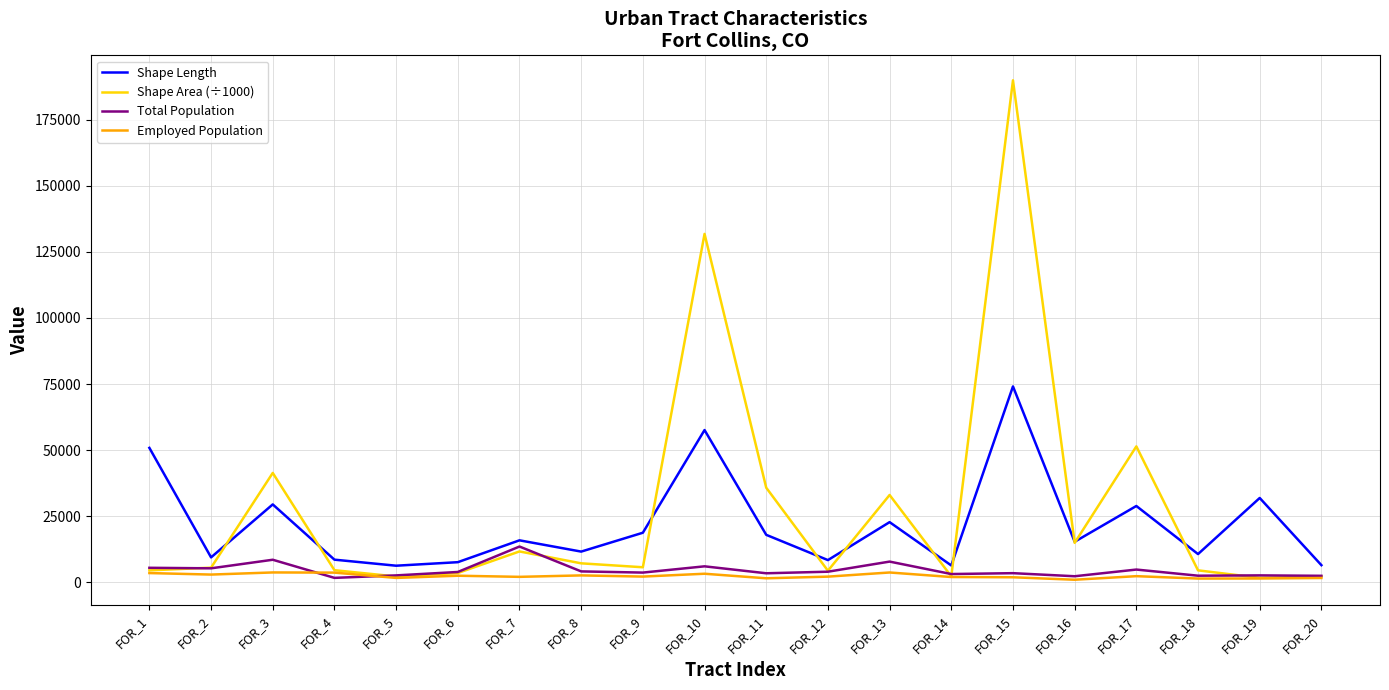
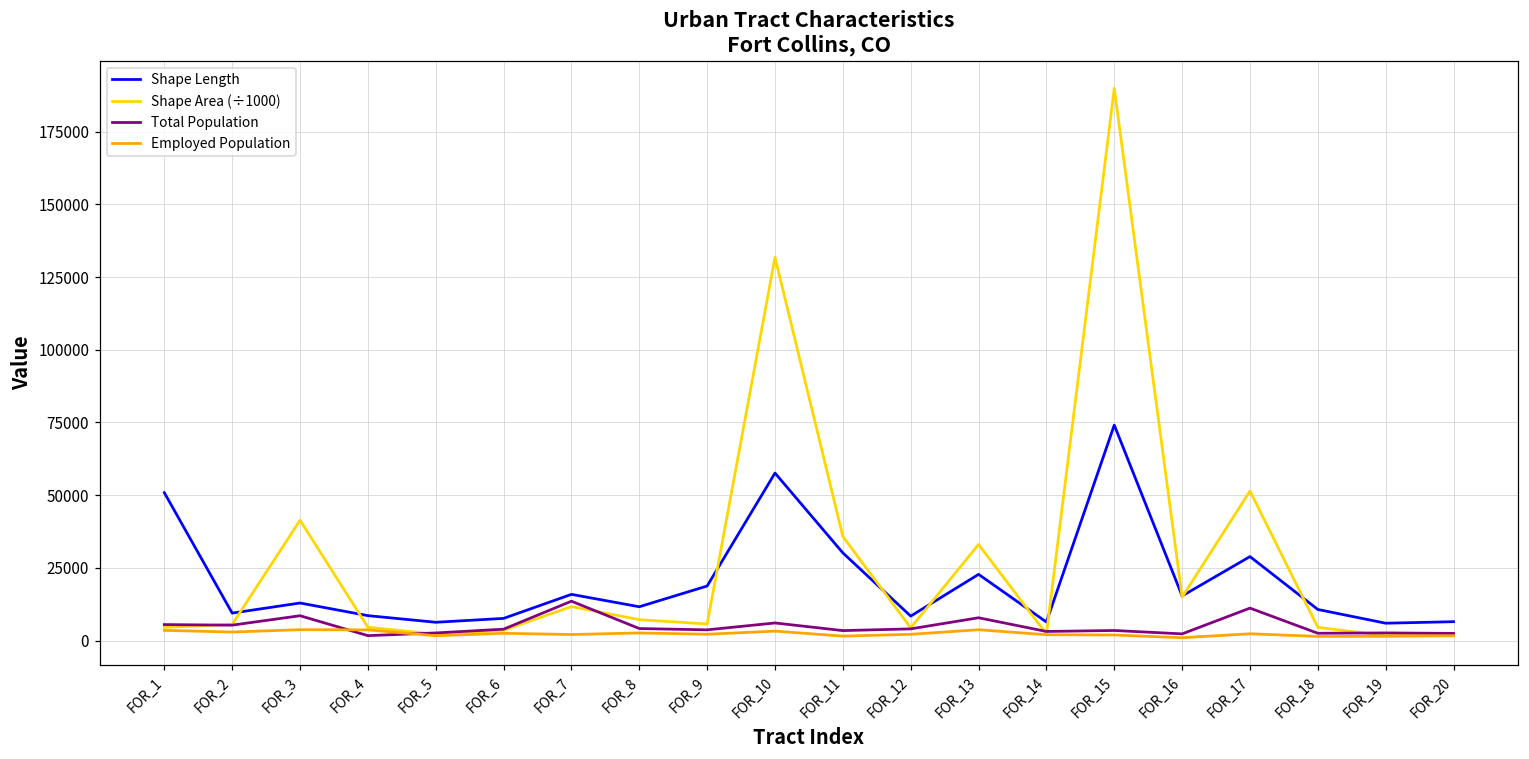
Shape Length, FOR_3: 29000 -> 13000
Shape Length, FOR_11: 18000 -> 30000
Total Population, FOR_17: 5000 -> 11000
Shape Length, FOR_19: 32000 -> 6000
